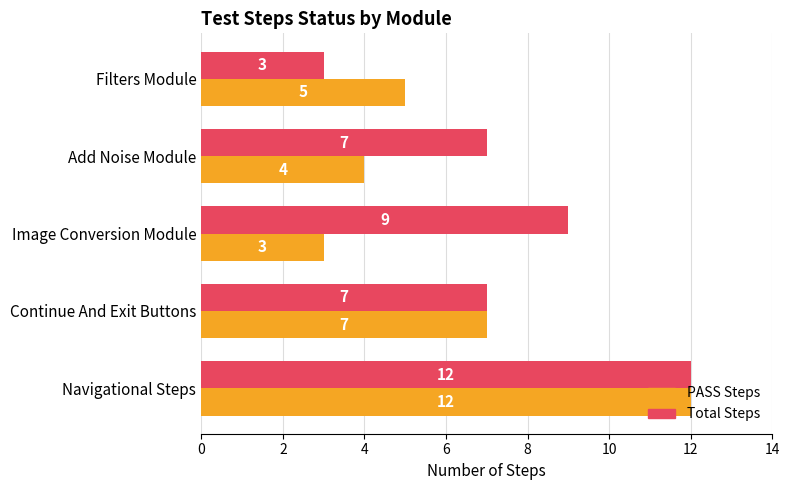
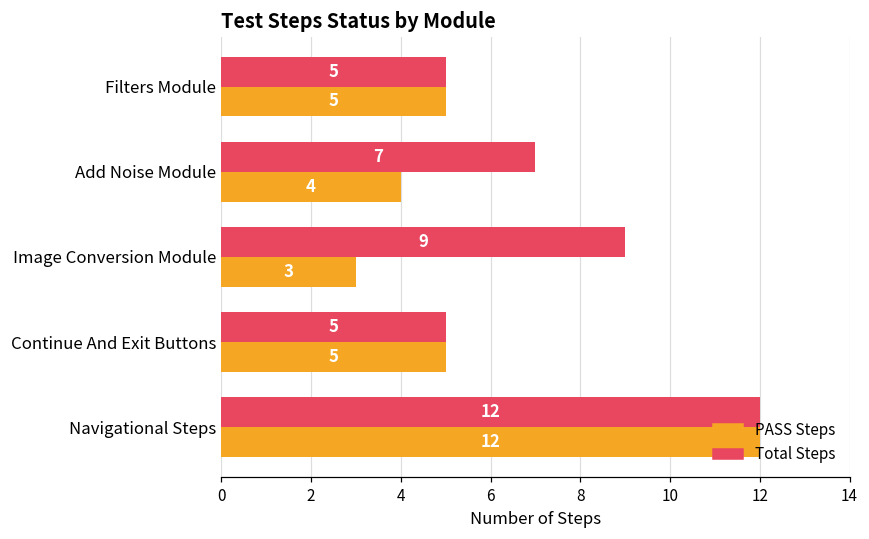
Total Steps, Filters Module: 3 -> 5
Total Steps, Continue And Exit Buttons: 7 -> 5
PASS Steps, Continue And Exit Buttons: 7 -> 5
